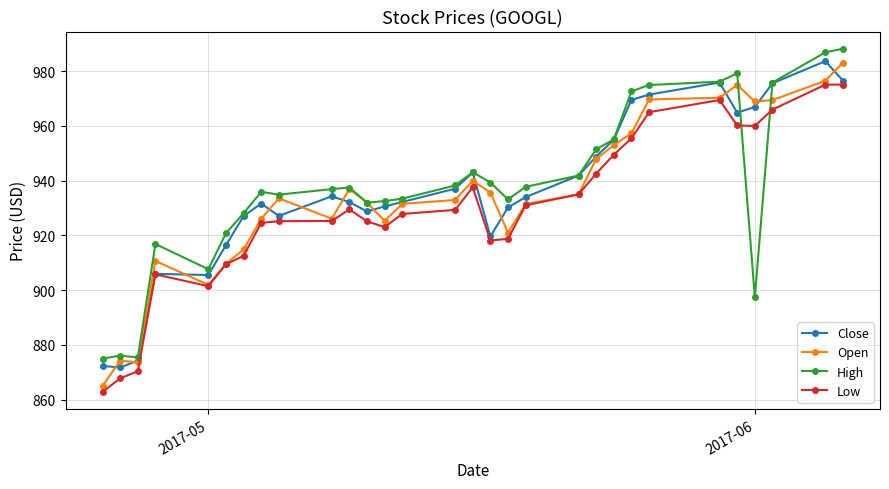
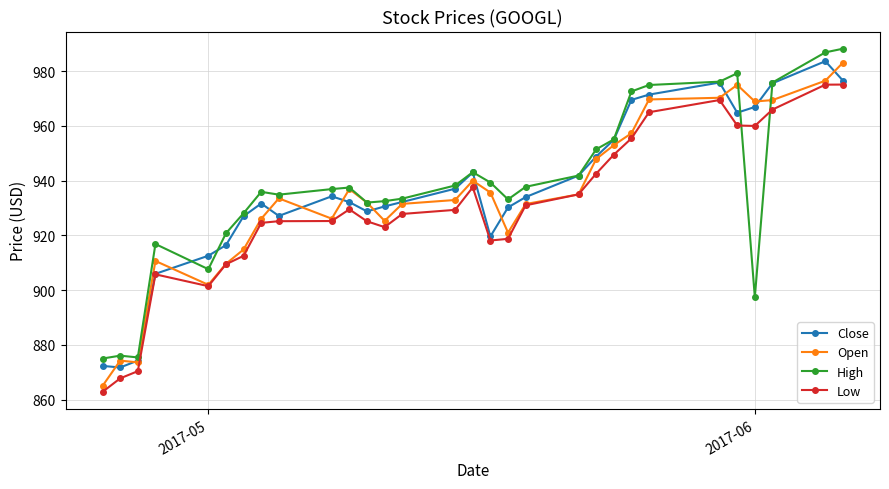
Close, 2017-05: 906 -> 913
